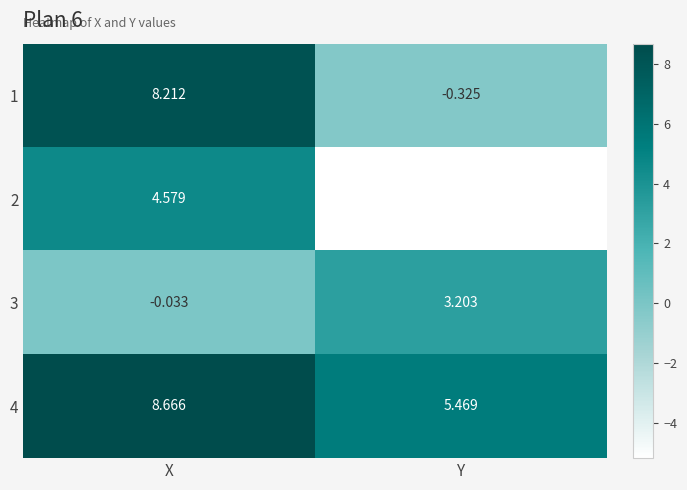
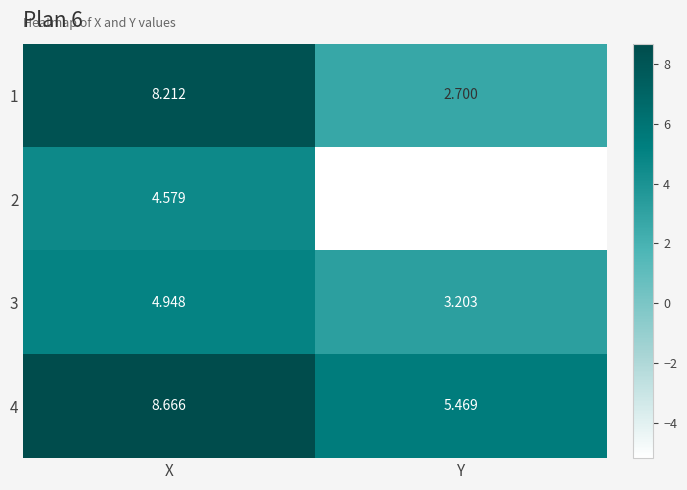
1, Y: -0.325 -> 2.700
3, X: -0.033 -> 4.948
